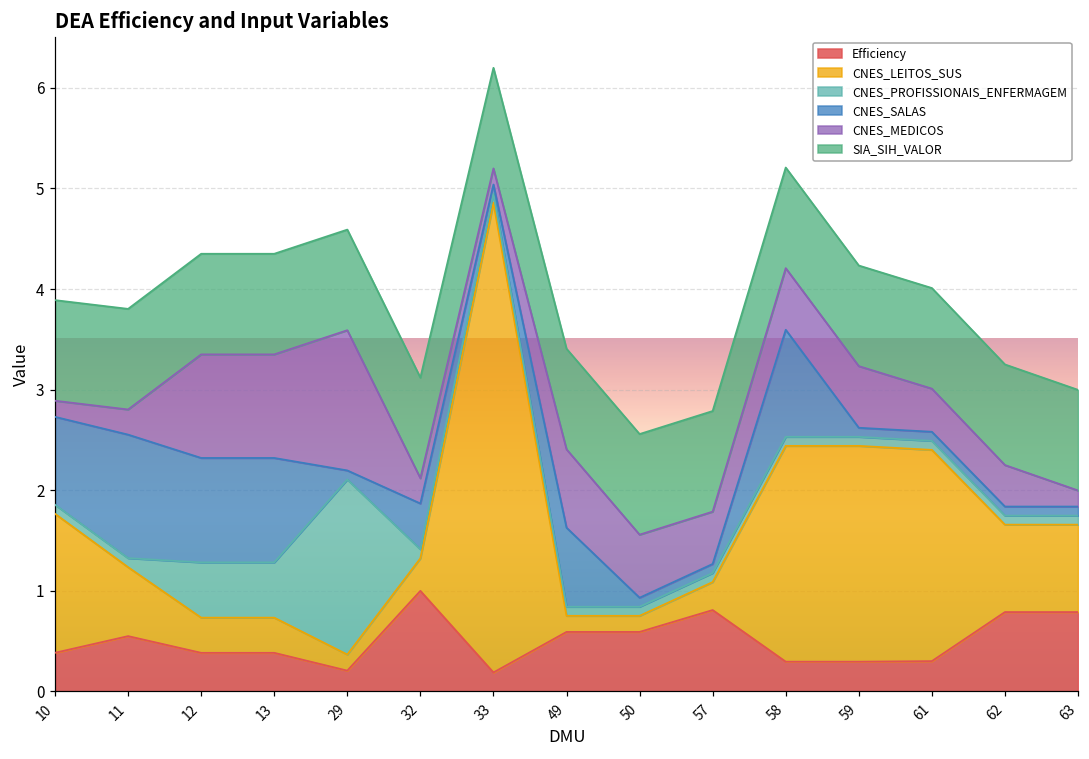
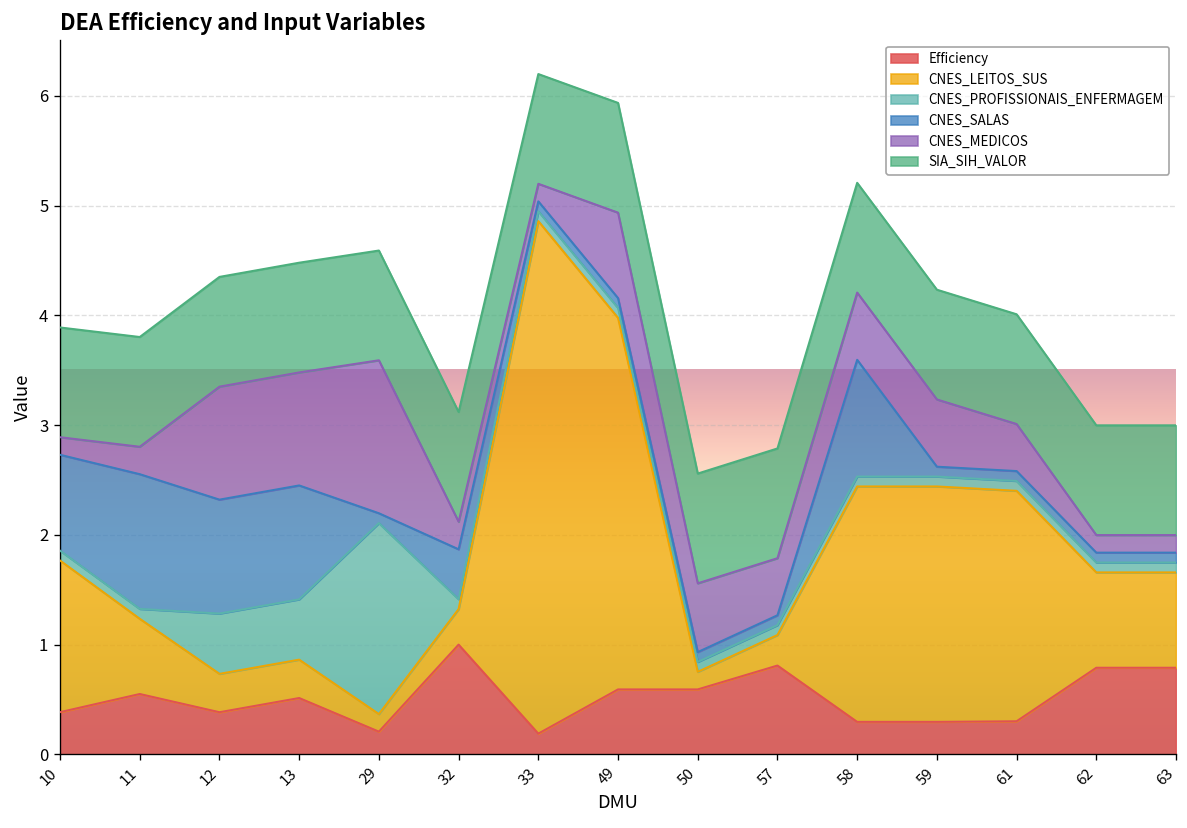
Efficiency, 13: 0.4 -> 0.5
CNES_LEITOS_SUS, 49: 0.2 -> 3.4
CNES_SALAS, 49: 0.8 -> 0.1
CNES_MEDICOS, 62: 0.4 -> 0.2
